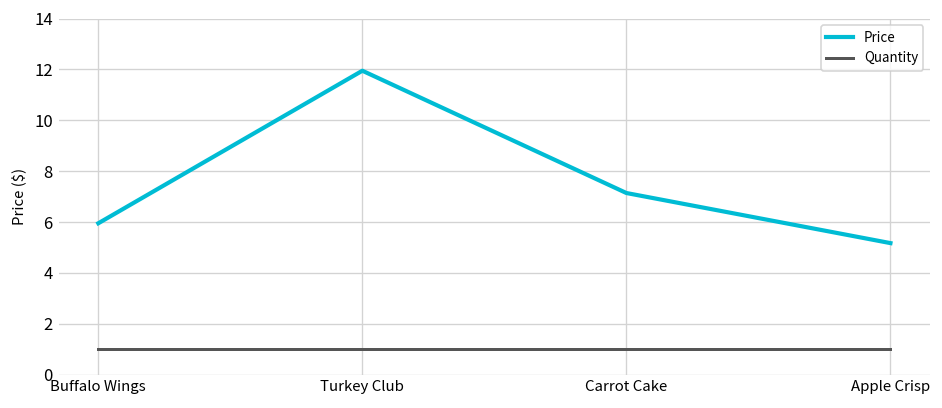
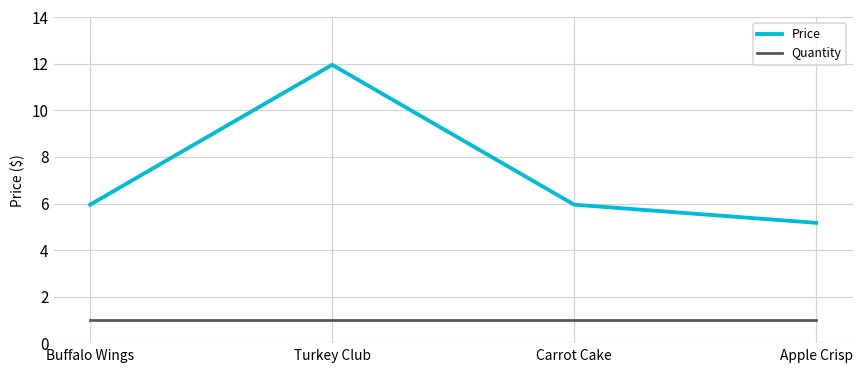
Price, Carrot Cake: 7.1 -> 6.0
